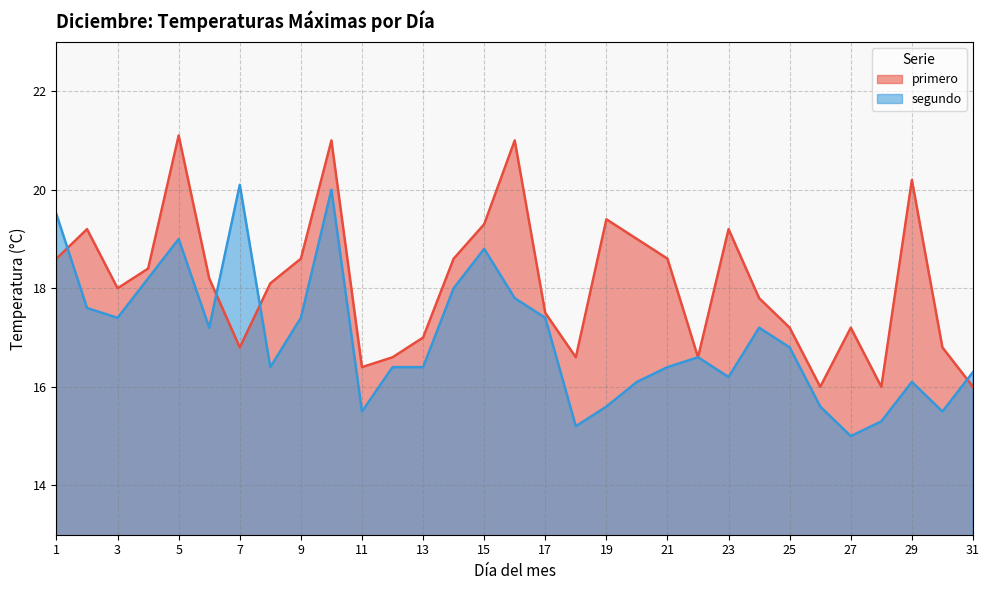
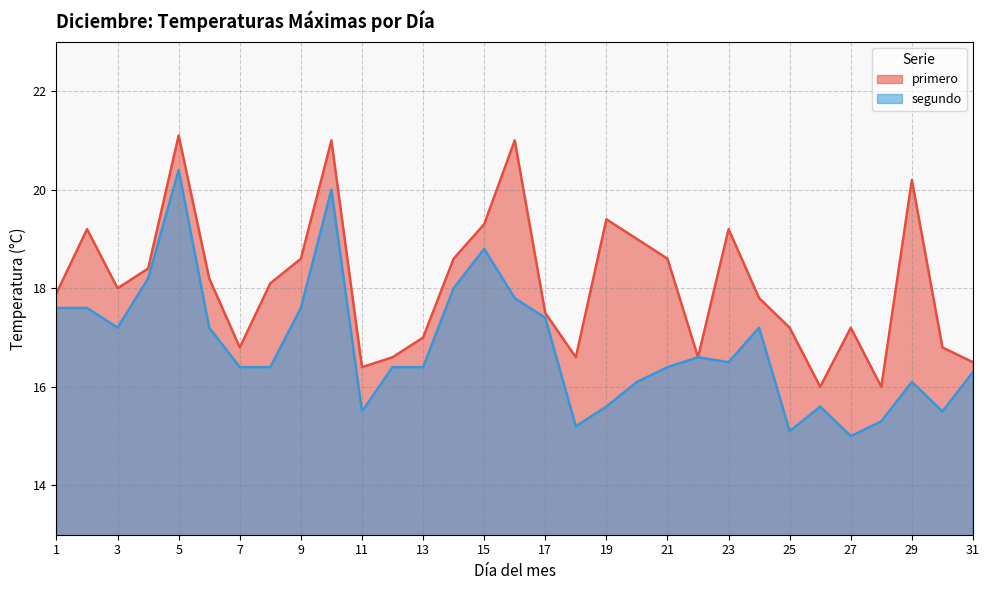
primero, 1: 18.6 -> 17.9
segundo, 1: 19.5 -> 17.6
segundo, 3: 17.4 -> 17.2
segundo, 5: 19.0 -> 20.4
segundo, 7: 20.1 -> 16.4
segundo, 9: 17.4 -> 17.6
segundo, 23: 16.2 -> 16.5
segundo, 25: 16.8 -> 15.1
primero, 31: 16.0 -> 16.5
